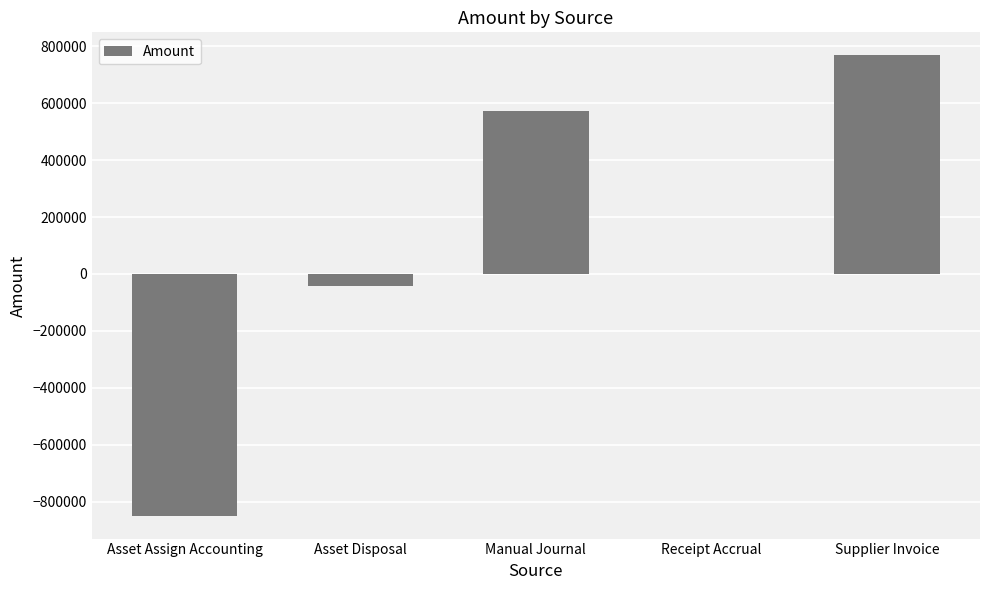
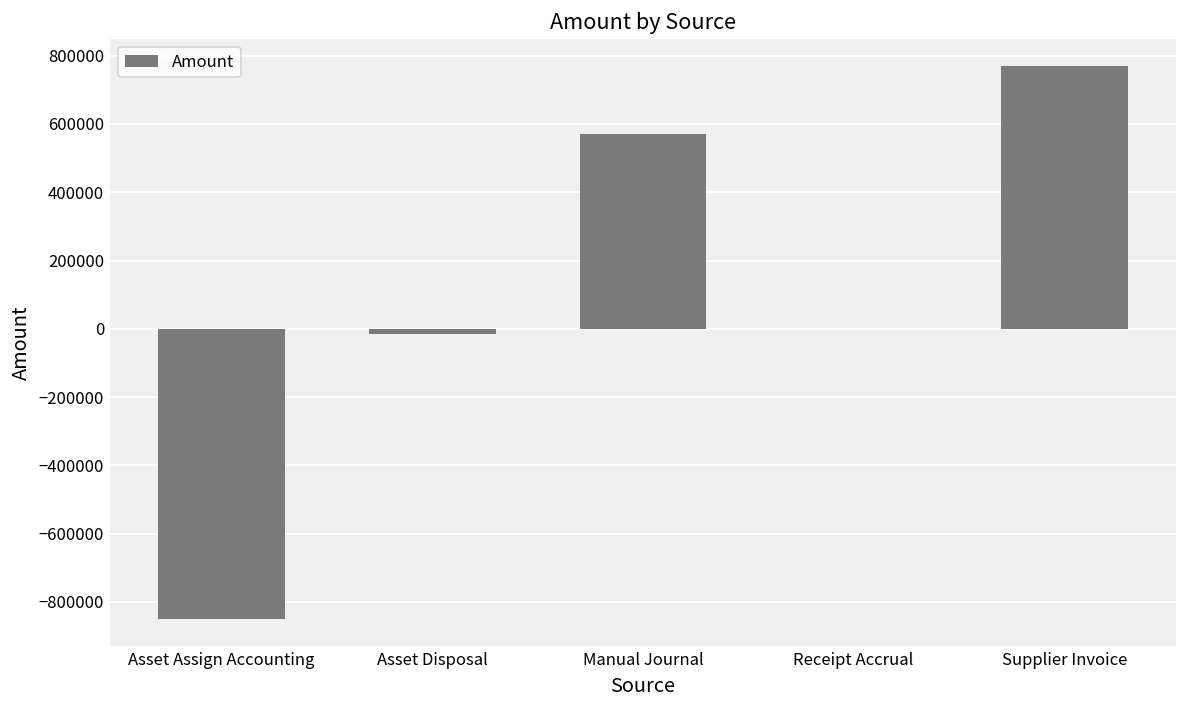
Asset Disposal: -40000 -> -10000
